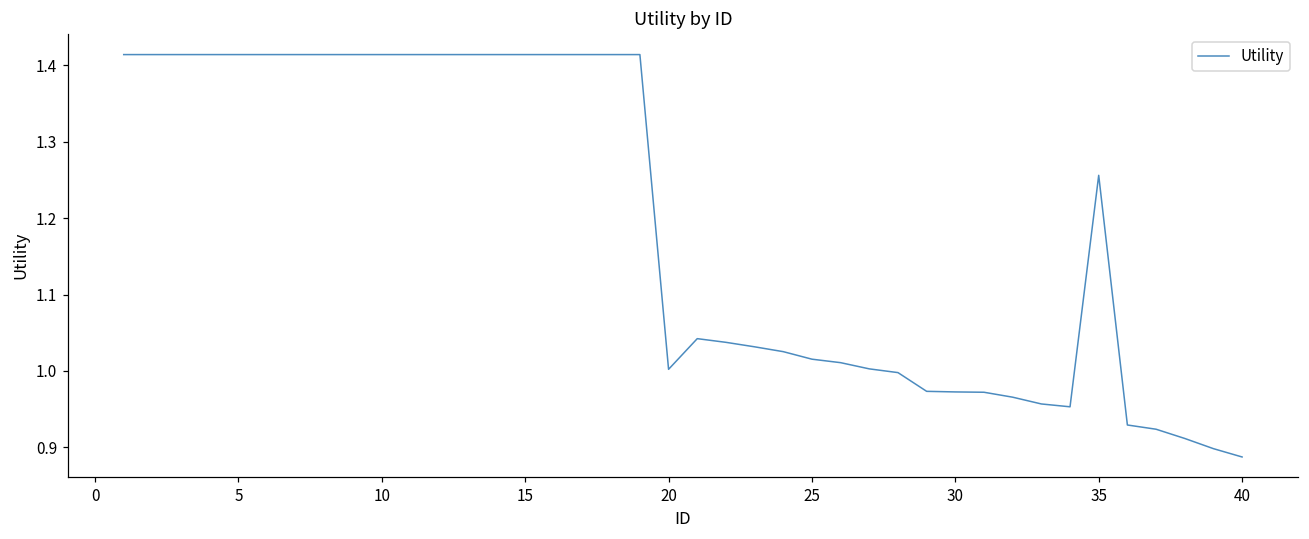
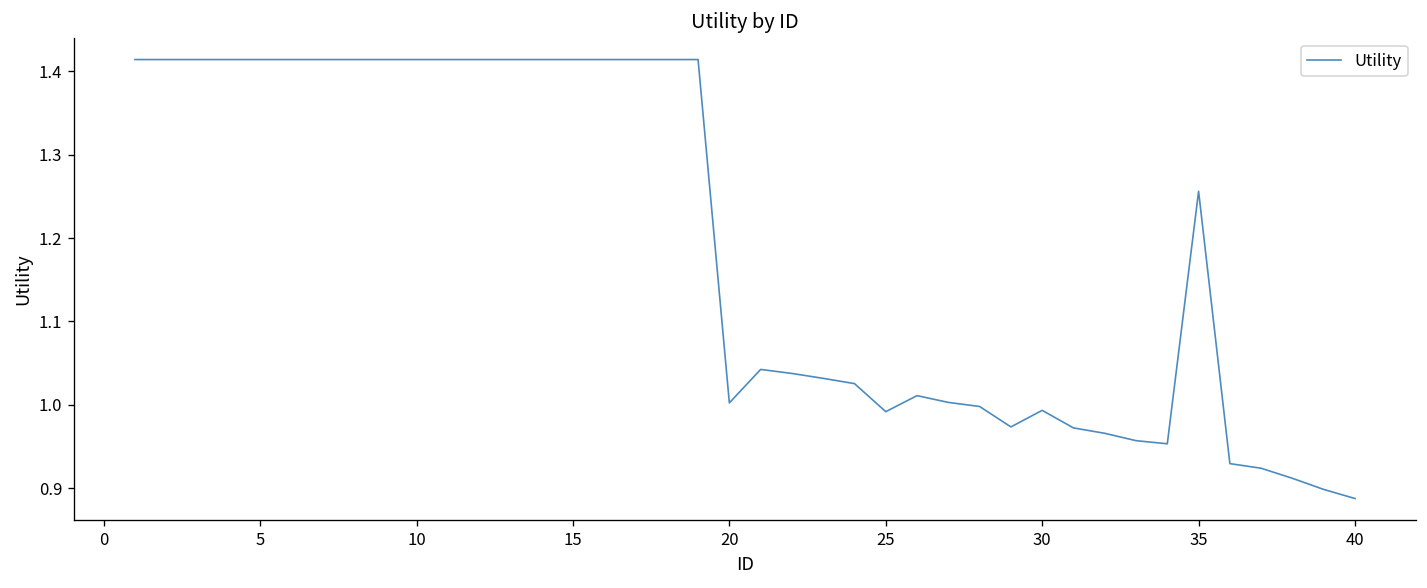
25: 1.02 -> 0.99
30: 0.97 -> 0.99
